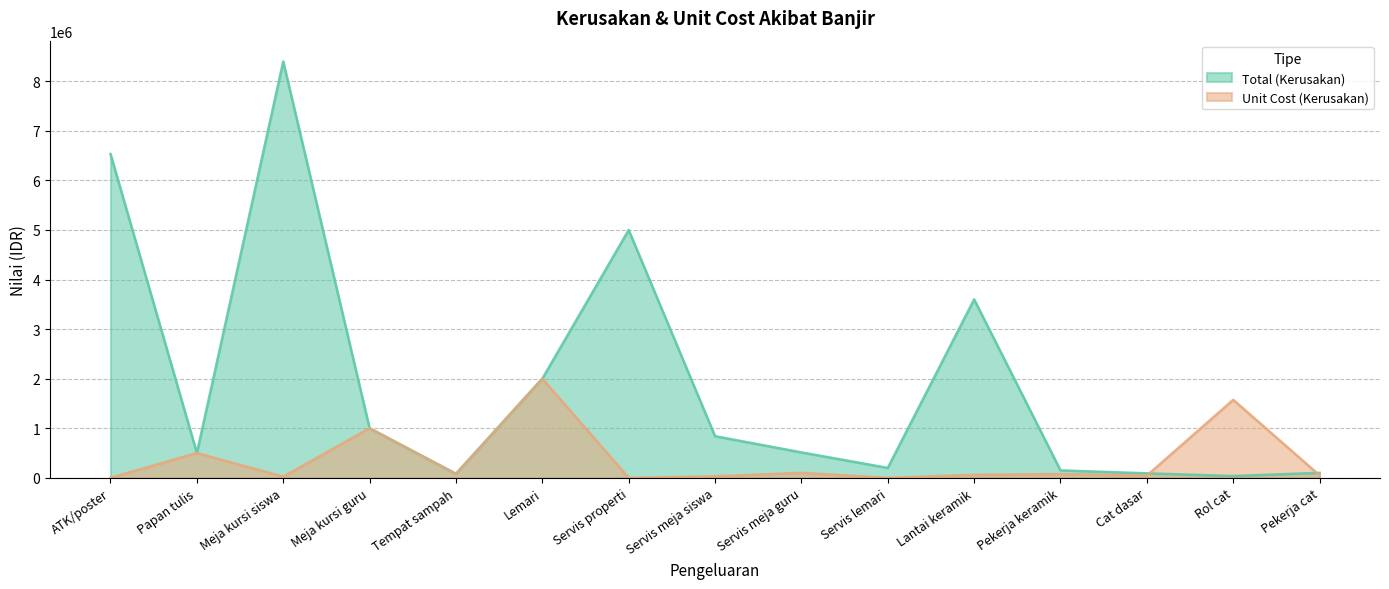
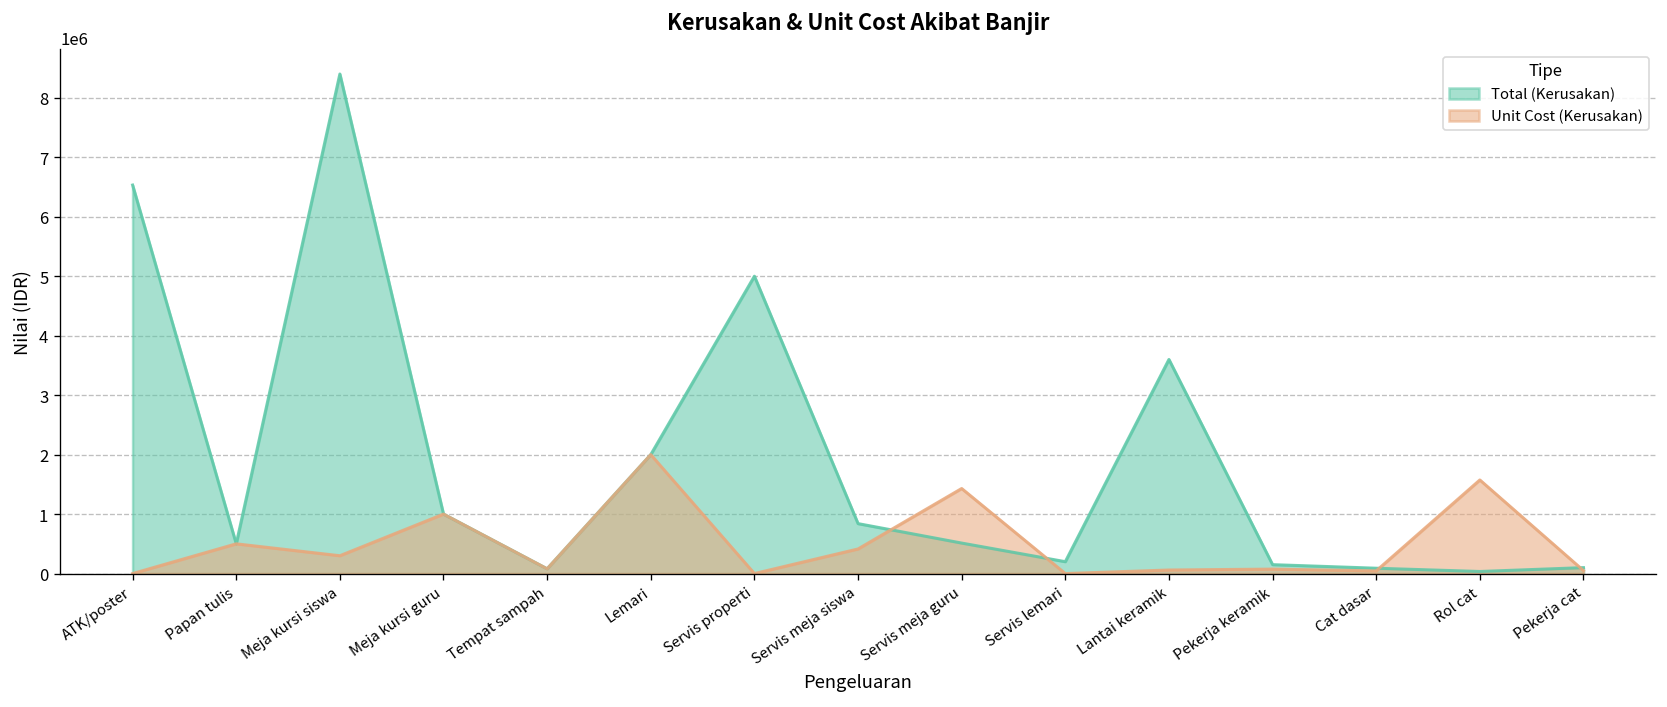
Unit Cost (Kerusakan), Meja kursi siswa: 0 -> 300000
Unit Cost (Kerusakan), Servis meja siswa: 0 -> 400000
Unit Cost (Kerusakan), Servis meja guru: 100000 -> 1400000
